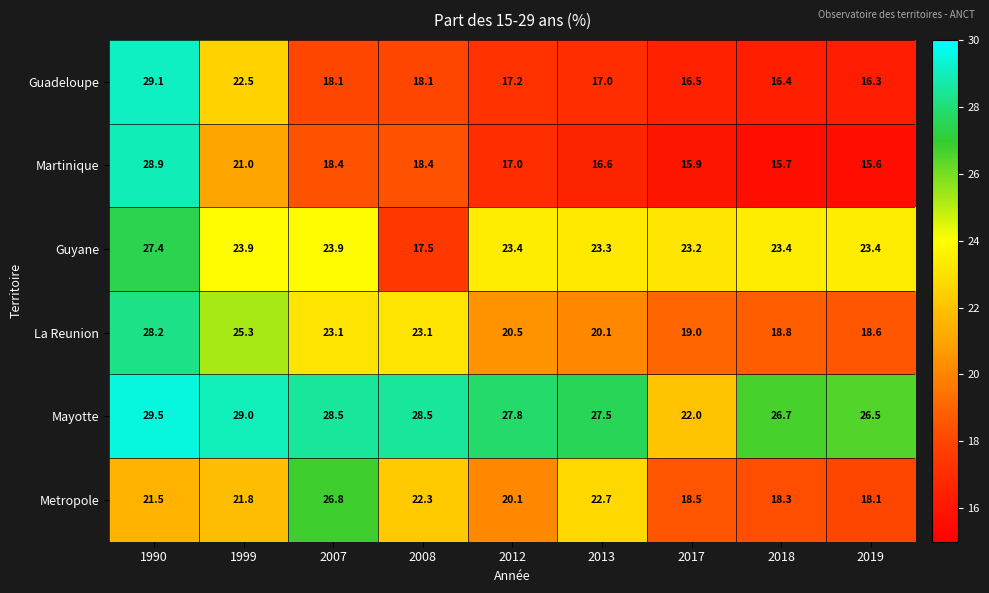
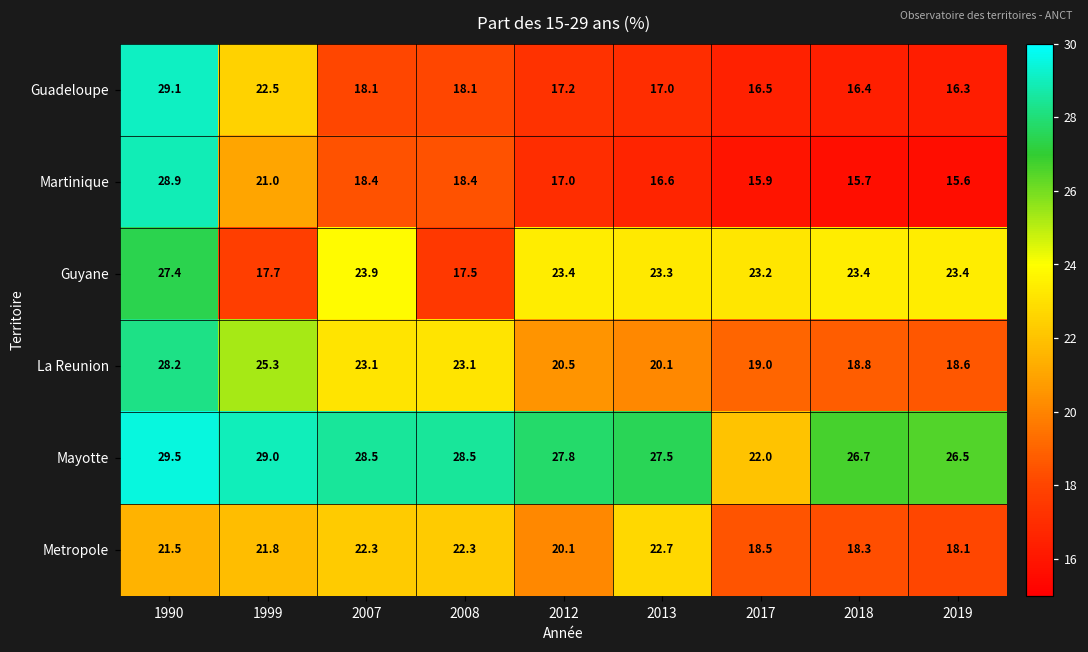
Guyane, 1999: 23.9 -> 17.7
Metropole, 2007: 26.8 -> 22.3
